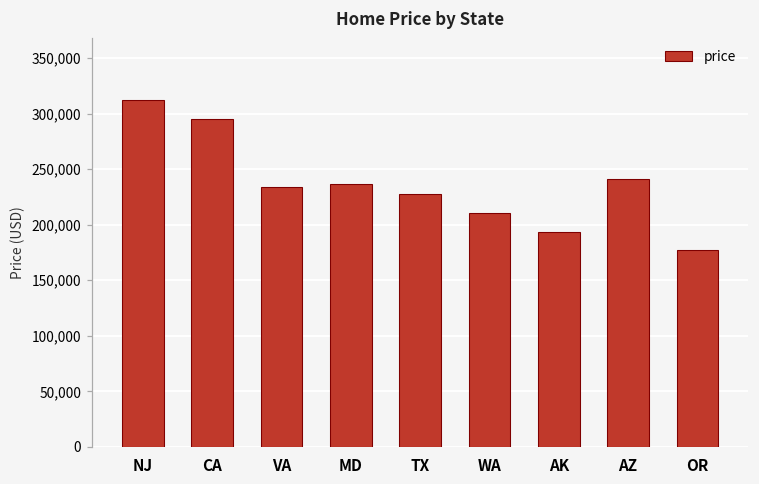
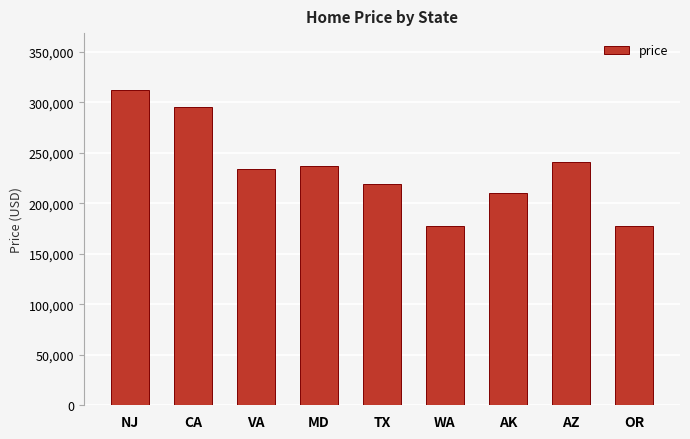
TX: 227,000 -> 219,000
WA: 210,000 -> 178,000
AK: 194,000 -> 210,000
